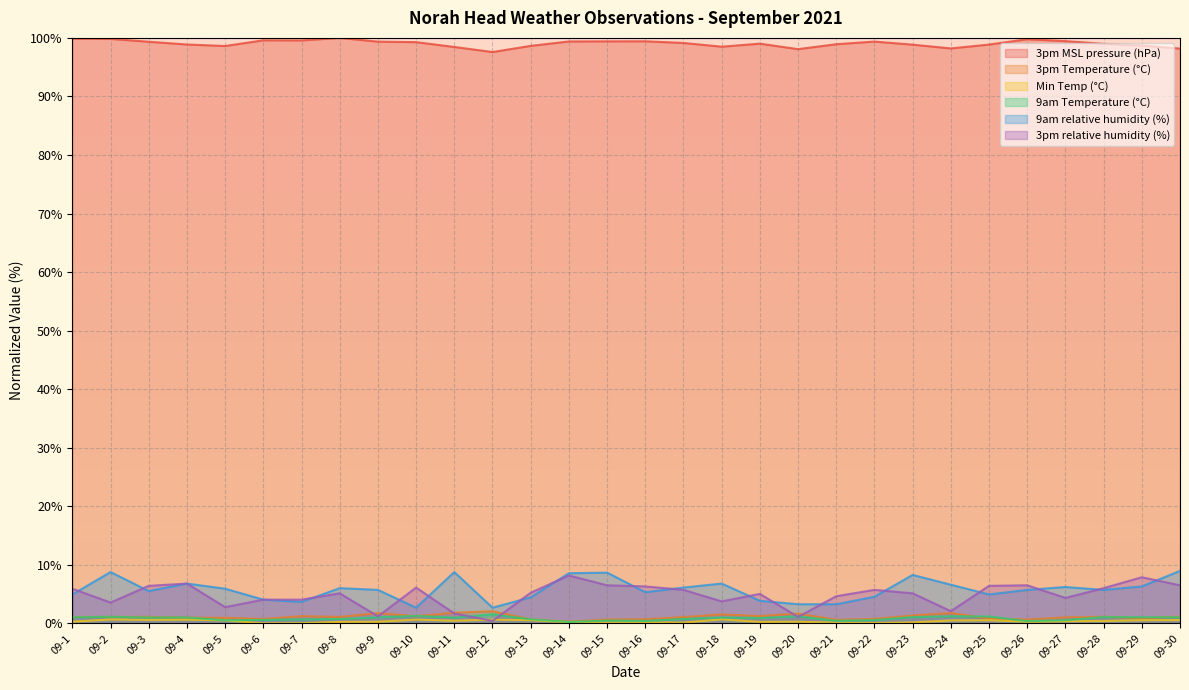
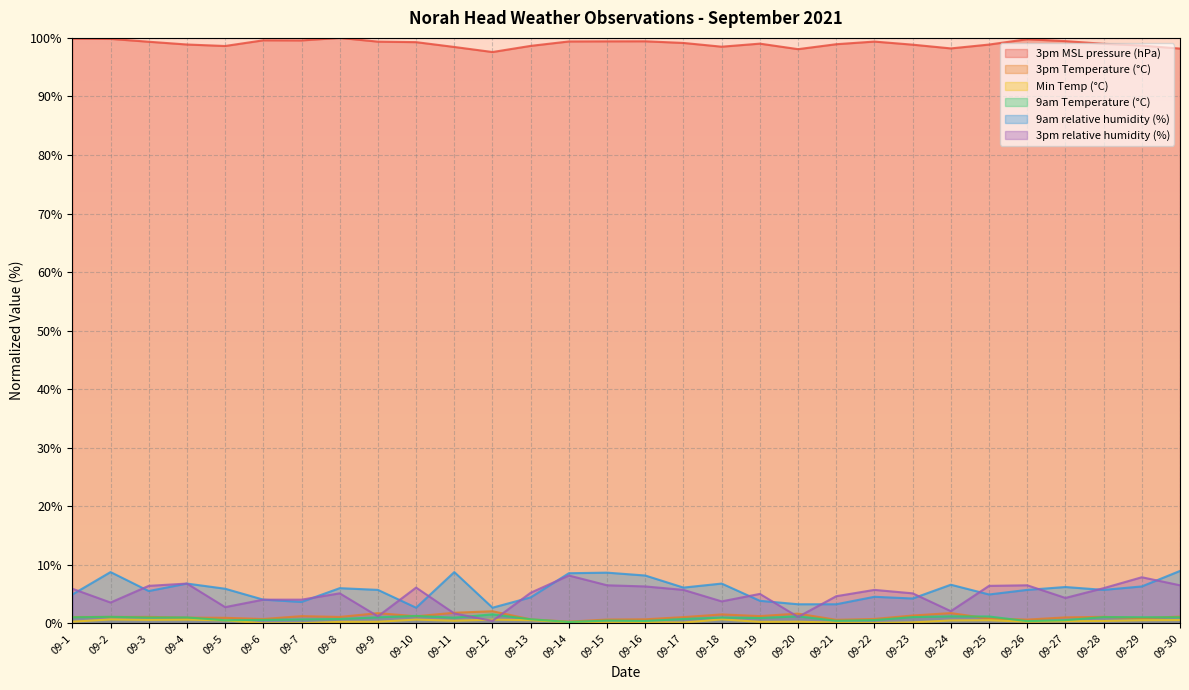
9am relative humidity (%), 09-16: 5% -> 8%
9am relative humidity (%), 09-23: 8% -> 4%
